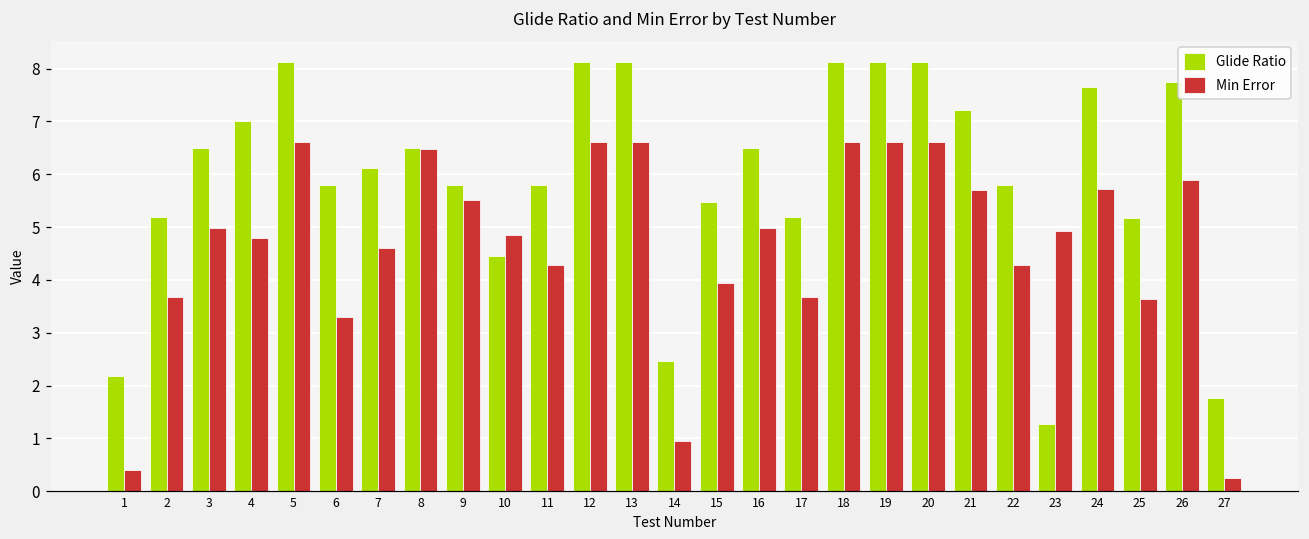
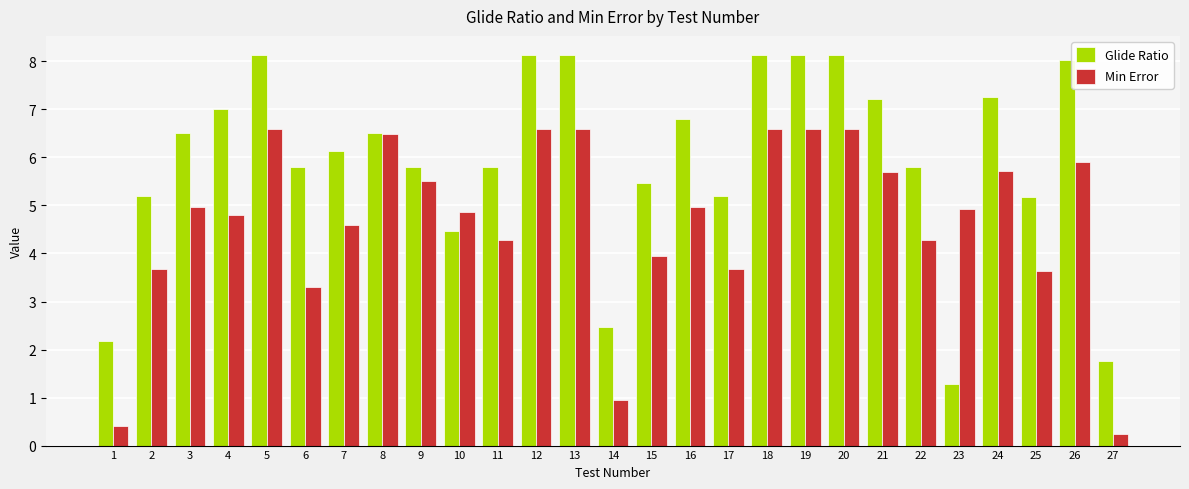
Glide Ratio, 16: 6.5 -> 6.8
Glide Ratio, 24: 7.7 -> 7.3
Glide Ratio, 26: 7.8 -> 8.0
